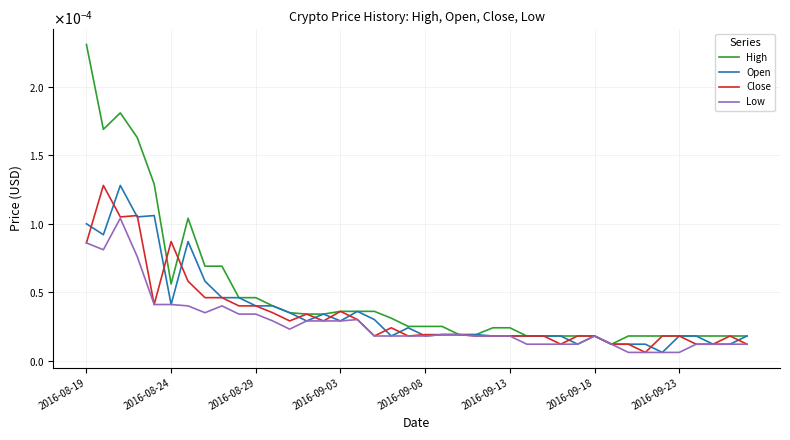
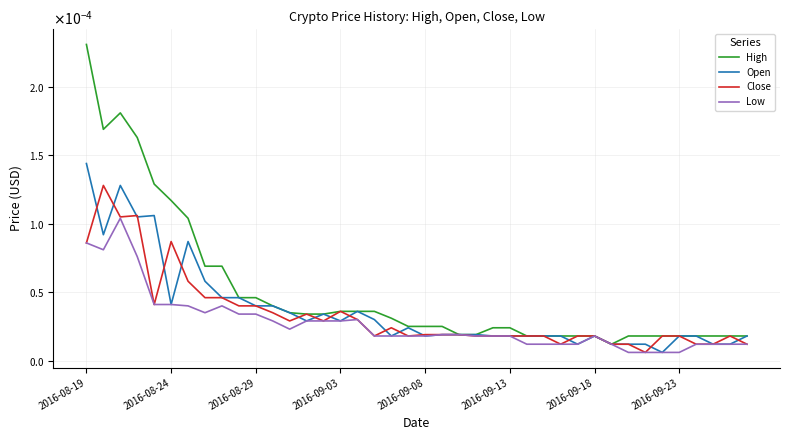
Open, 2016-08-19: 0.000100 -> 0.000144
High, 2016-08-24: 0.000056 -> 0.000117
